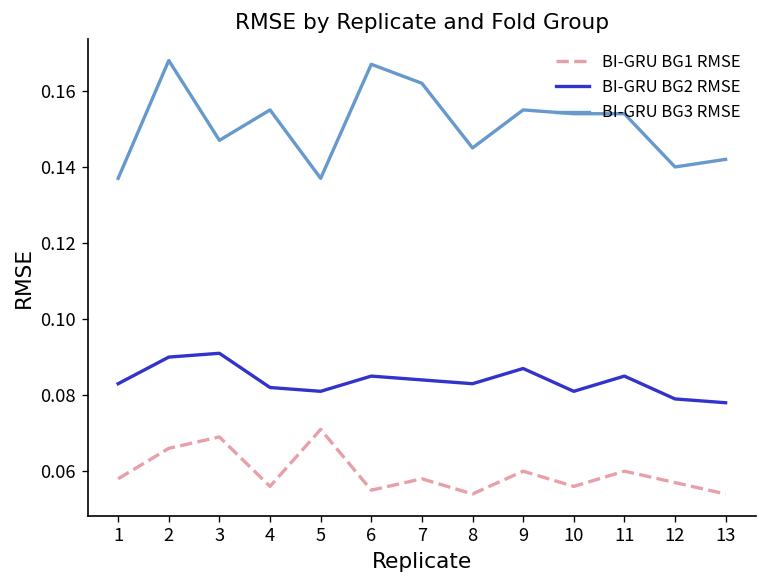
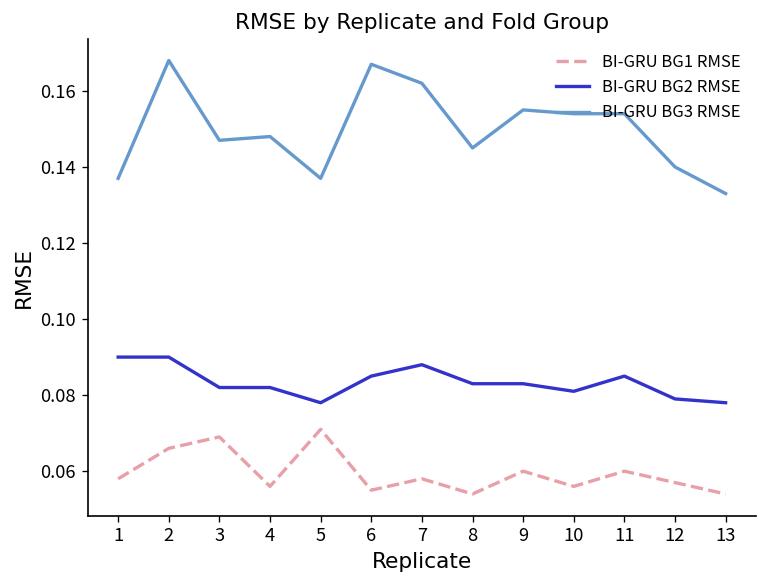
BI-GRU BG2 RMSE, 1: 0.083 -> 0.090
BI-GRU BG2 RMSE, 3: 0.091 -> 0.082
BI-GRU BG3 RMSE, 4: 0.155 -> 0.148
BI-GRU BG2 RMSE, 5: 0.081 -> 0.078
BI-GRU BG2 RMSE, 7: 0.084 -> 0.088
BI-GRU BG2 RMSE, 9: 0.087 -> 0.083
BI-GRU BG3 RMSE, 13: 0.142 -> 0.133
